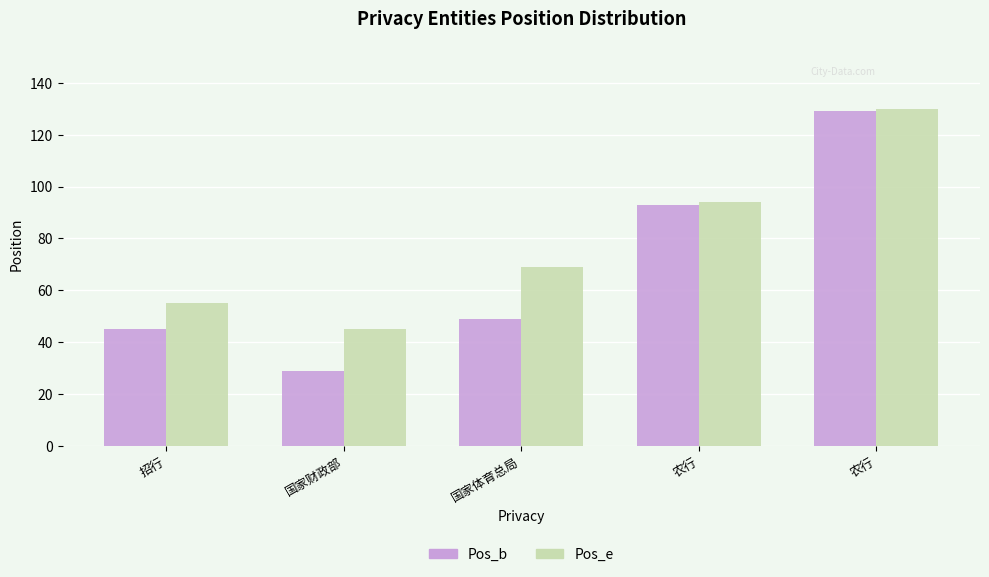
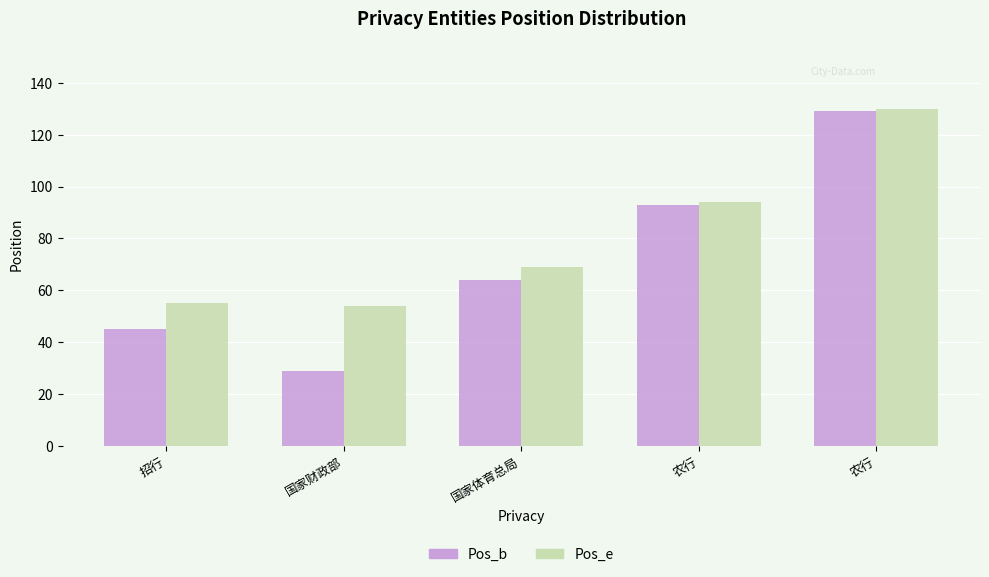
Pos_e, 国家财政部: 45 -> 54
Pos_b, 国家体育总局: 49 -> 64
